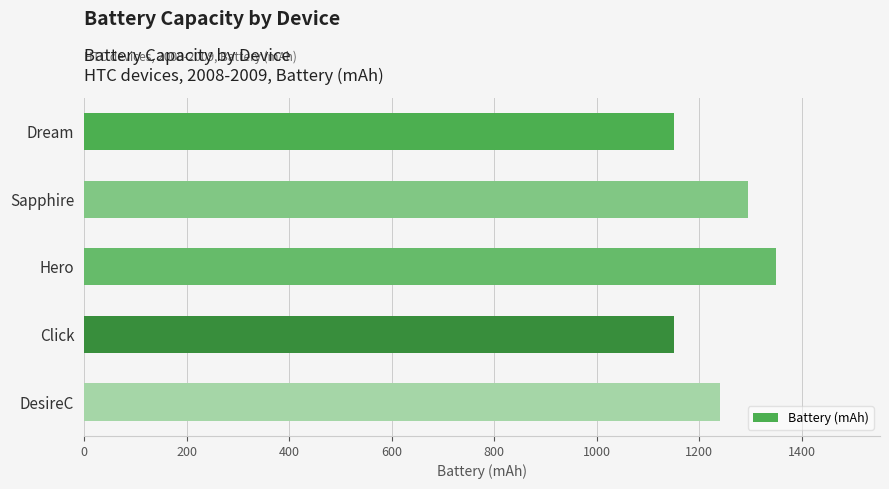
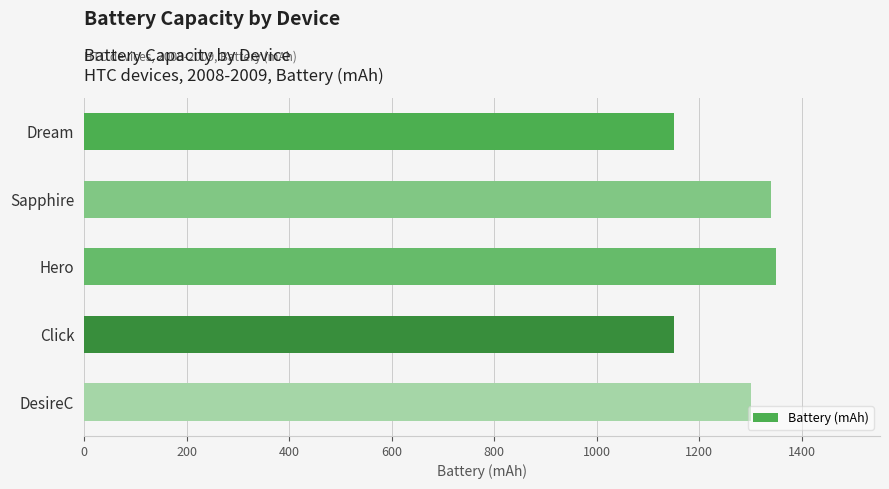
Sapphire: 1300 -> 1340
DesireC: 1240 -> 1300
